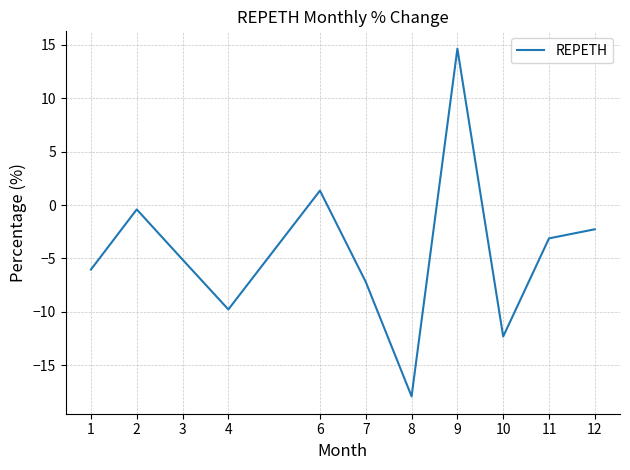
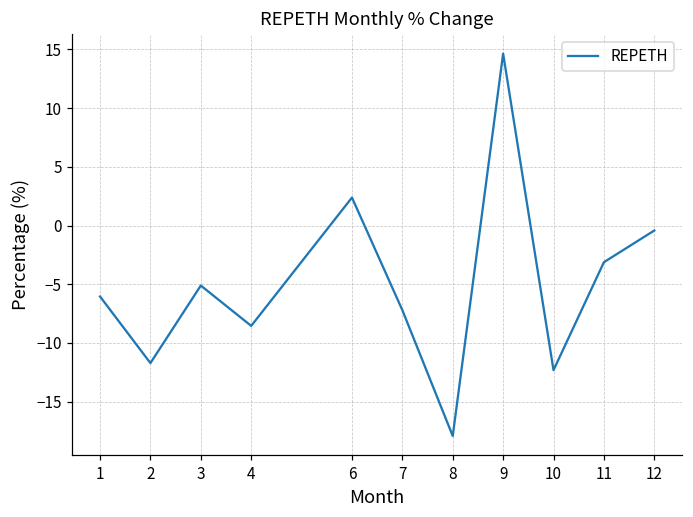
2: -0.4 -> -11.7
4: -9.8 -> -8.5
6: 1.4 -> 2.4
12: -2.3 -> -0.4
